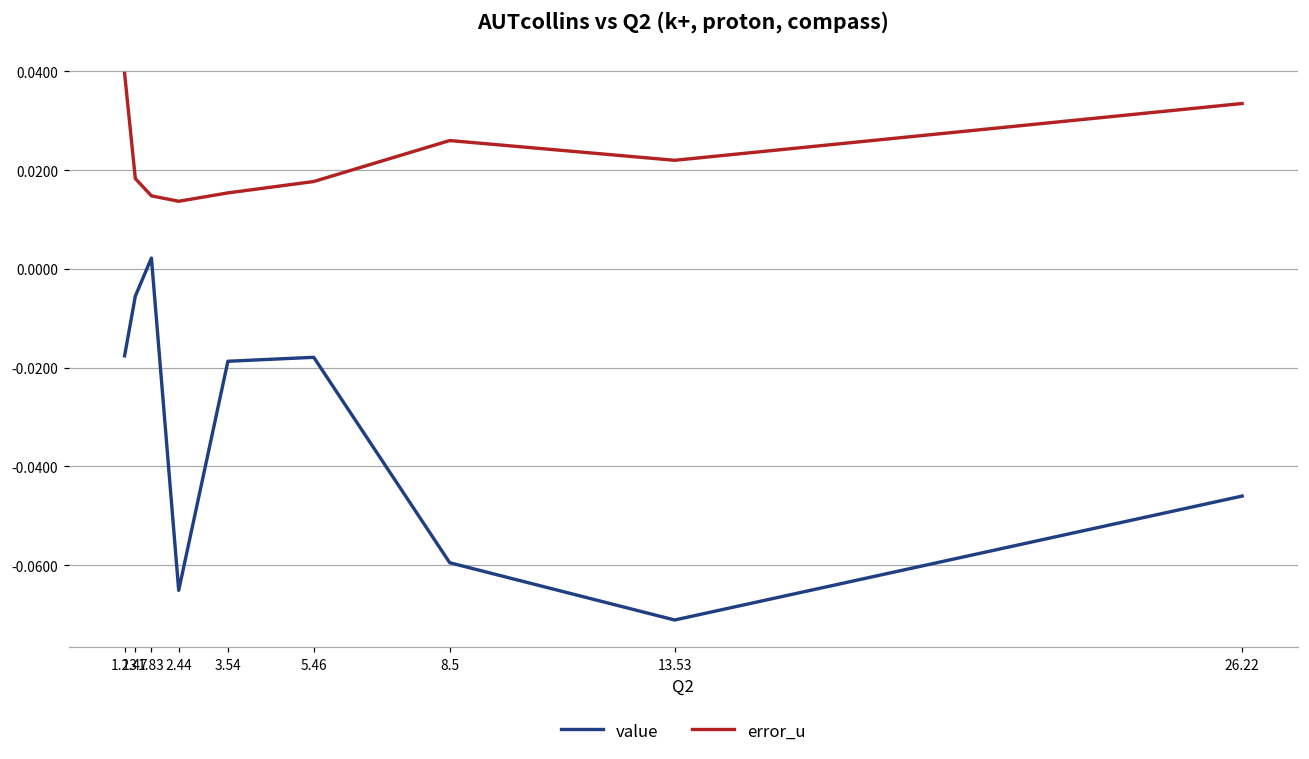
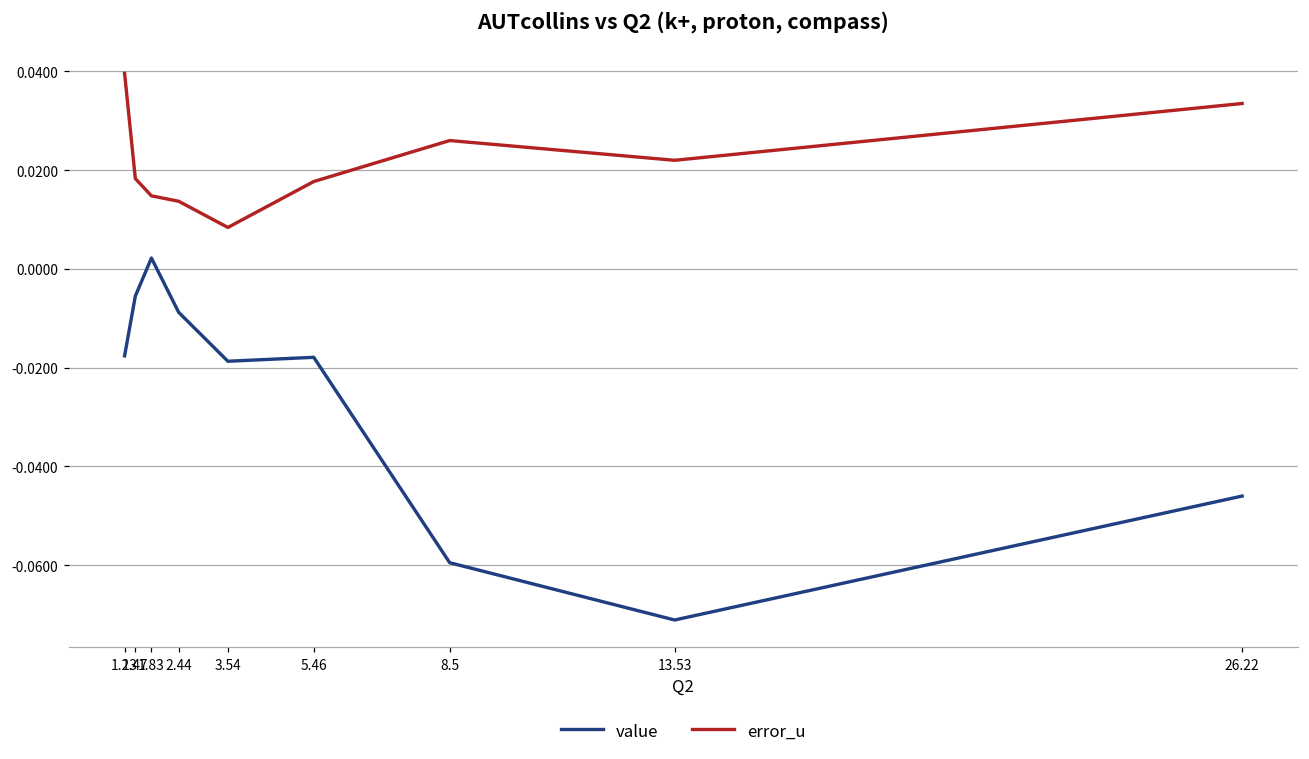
value, 2.44: -0.065 -> -0.009
error_u, 3.54: 0.015 -> 0.008
